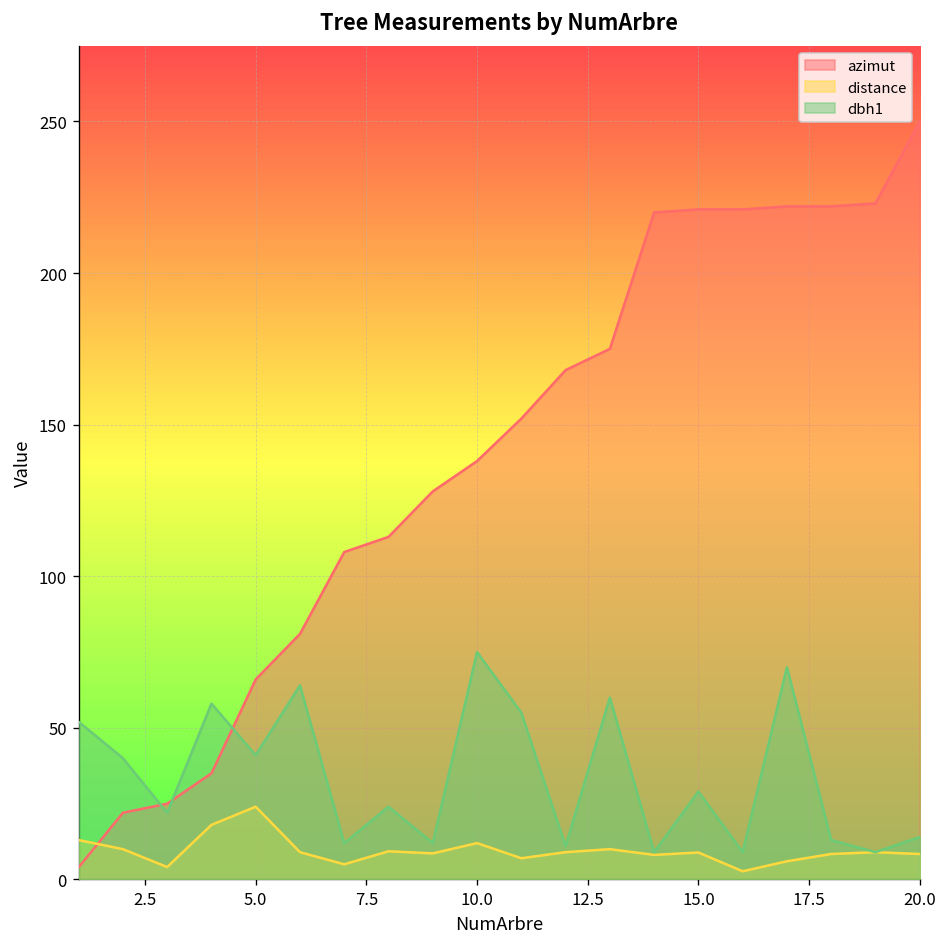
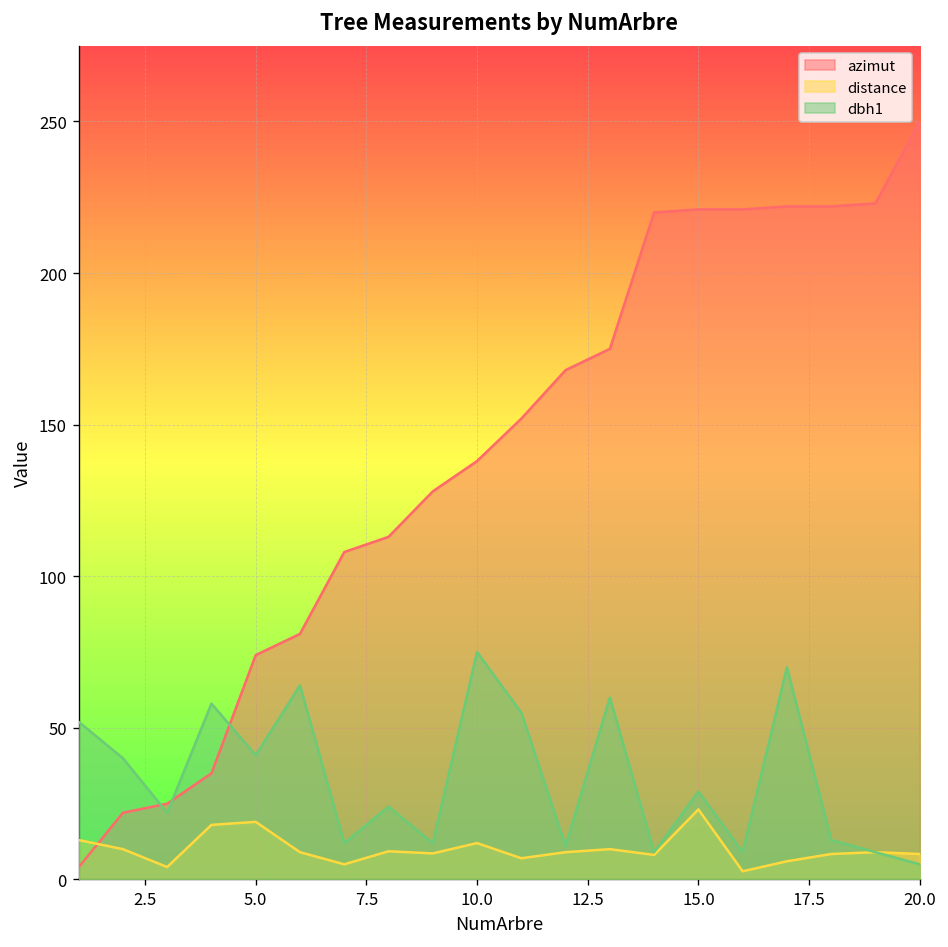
azimut, 5.0: 66 -> 74
distance, 5.0: 24 -> 19
distance, 15.0: 9 -> 23
dbh1, 20.0: 14 -> 5
